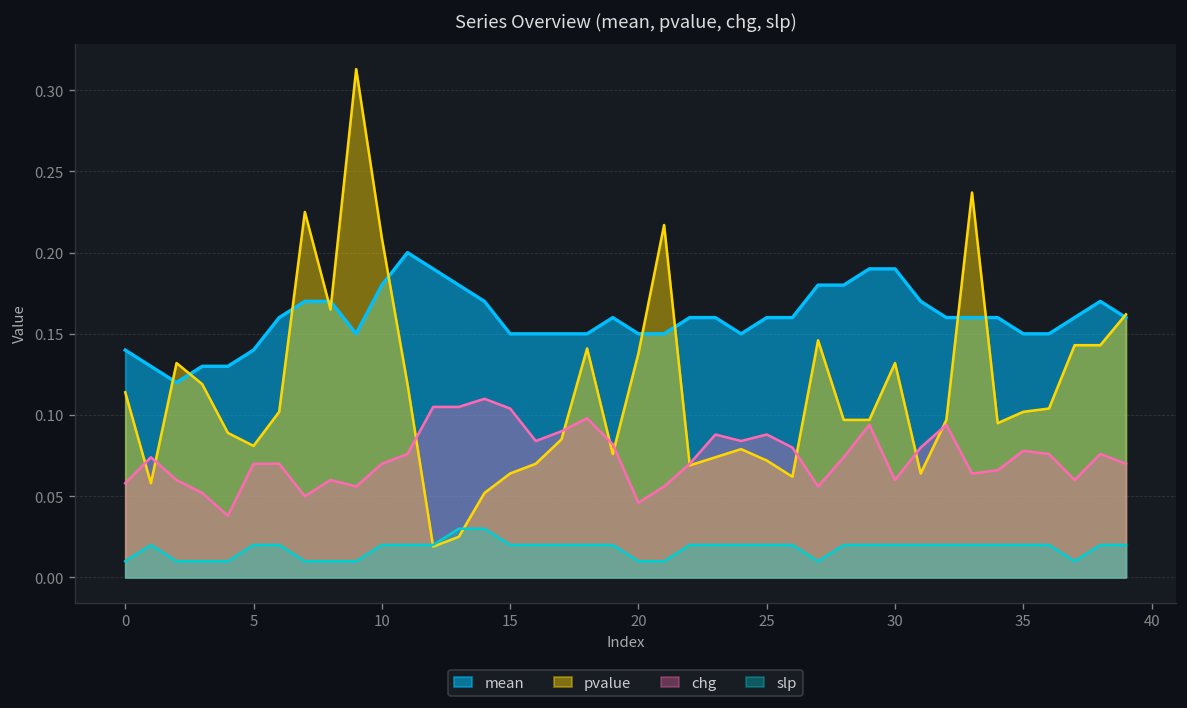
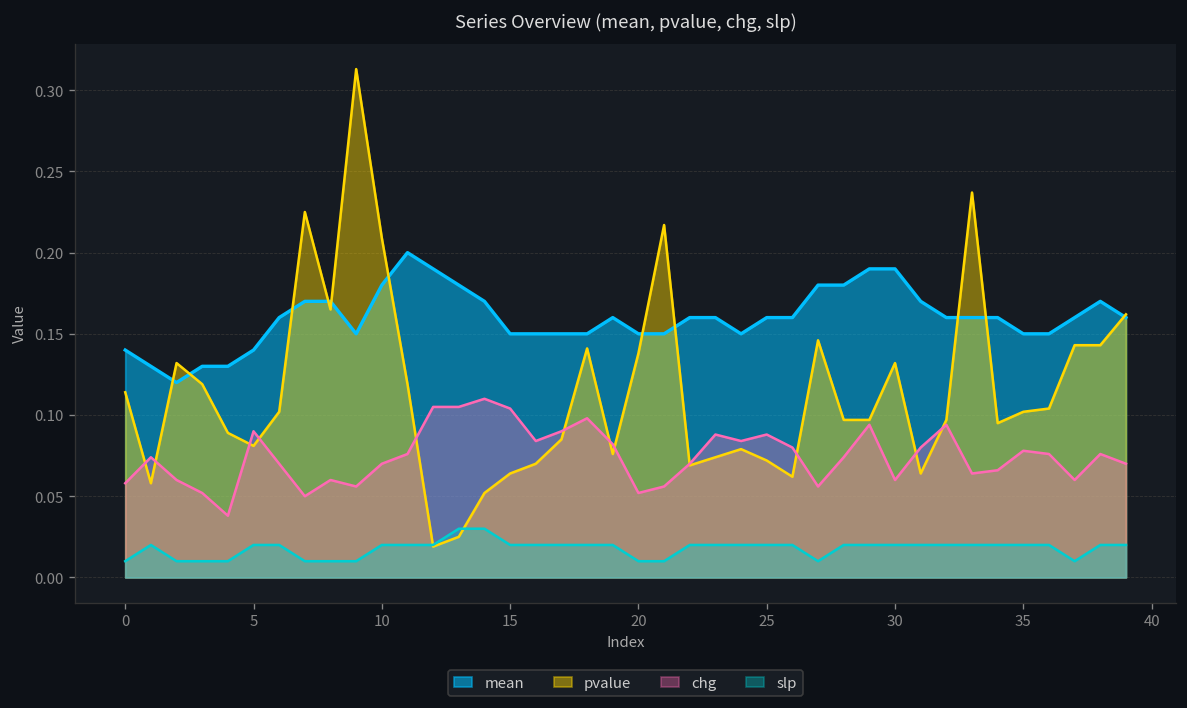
chg, 5: 0.070 -> 0.090
chg, 20: 0.046 -> 0.052
